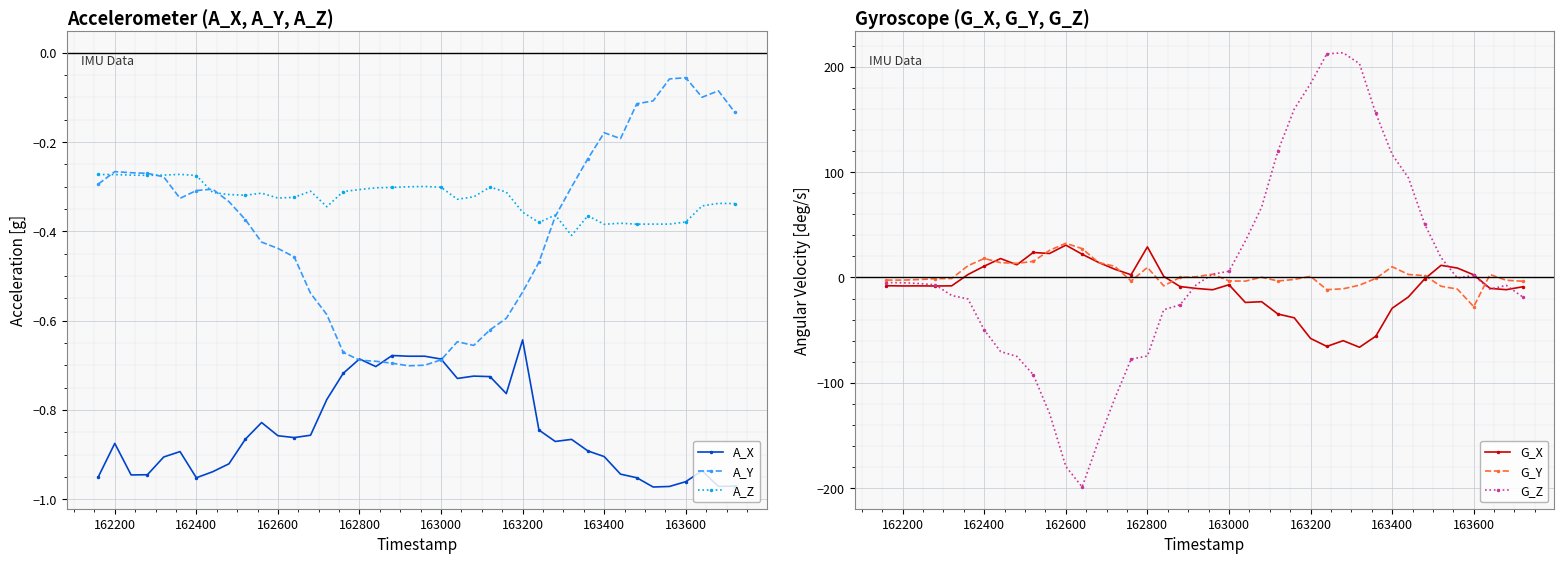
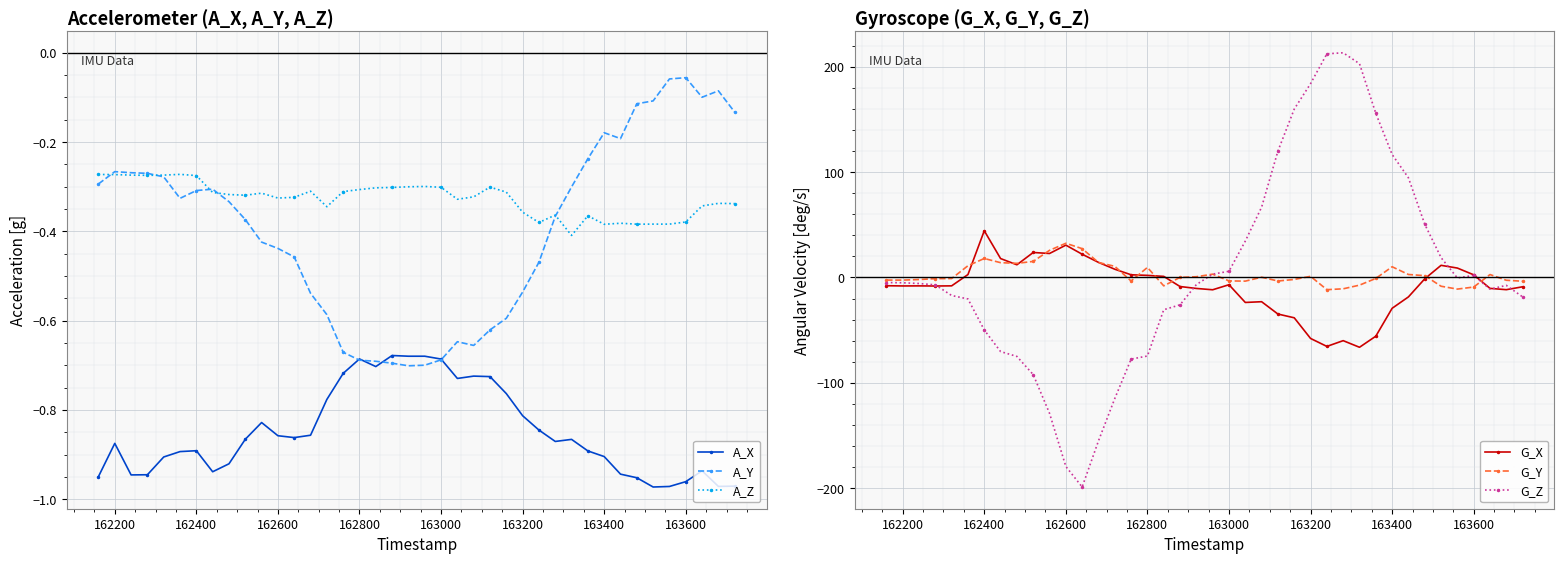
Accelerometer (A_X, A_Y, A_Z), A_X, 162400: -0.95 -> -0.89
Accelerometer (A_X, A_Y, A_Z), A_X, 163200: -0.64 -> -0.81
Gyroscope (G_X, G_Y, G_Z), G_X, 162400: 11 -> 44
Gyroscope (G_X, G_Y, G_Z), G_X, 162800: 29 -> 2
Gyroscope (G_X, G_Y, G_Z), G_Y, 163600: -28 -> -9
